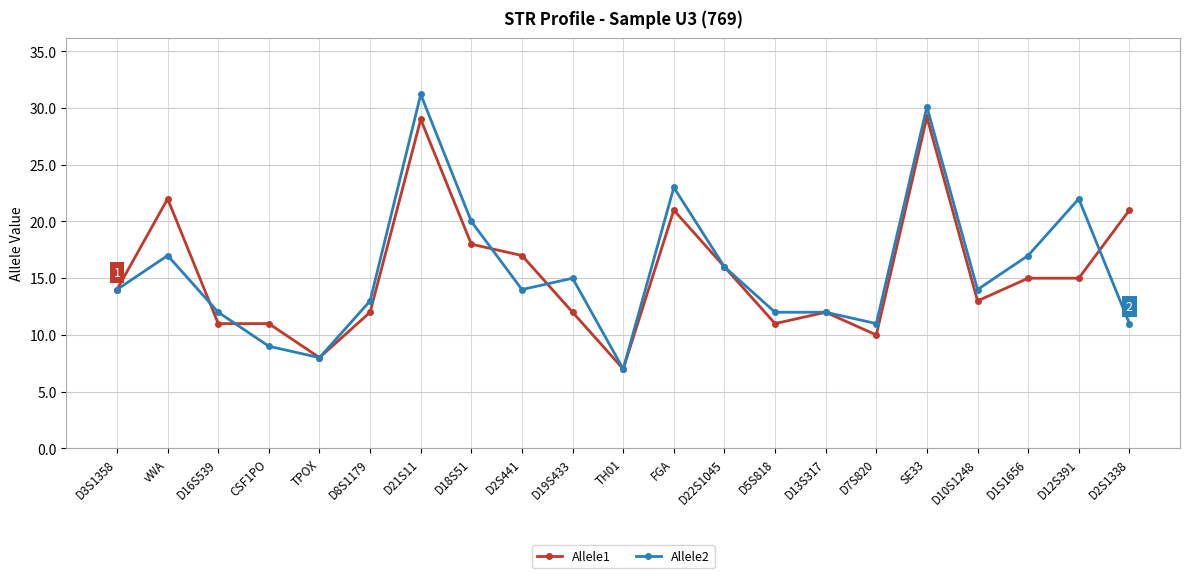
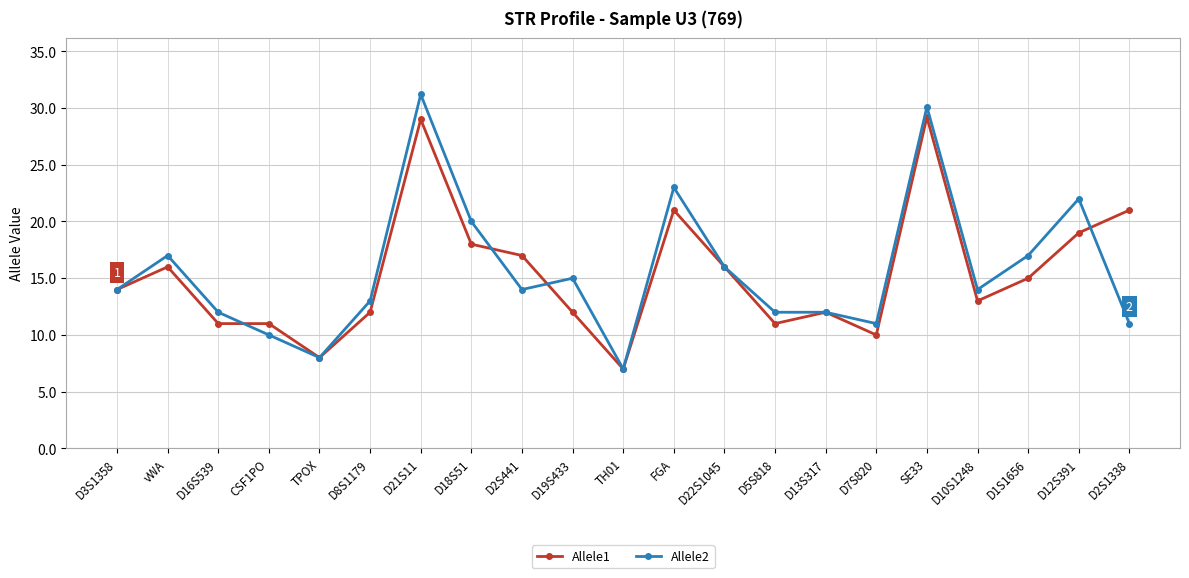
Allele1, vWA: 22 -> 16
Allele2, CSF1PO: 9 -> 10
Allele1, D12S391: 15 -> 19
